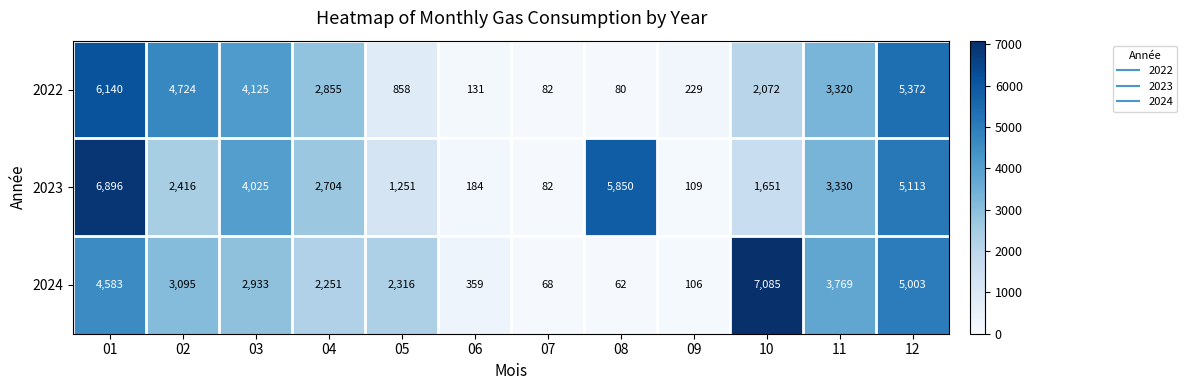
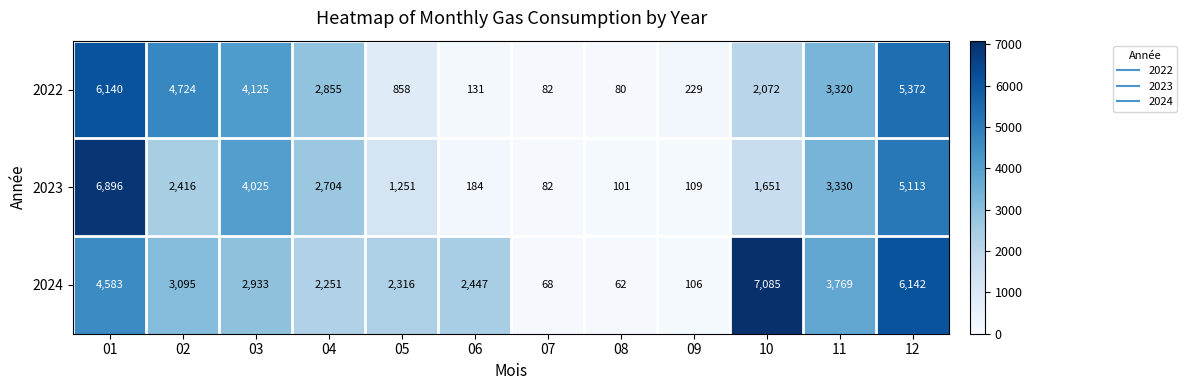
2023, 08: 5,850 -> 101
2024, 06: 359 -> 2,447
2024, 12: 5,003 -> 6,142
